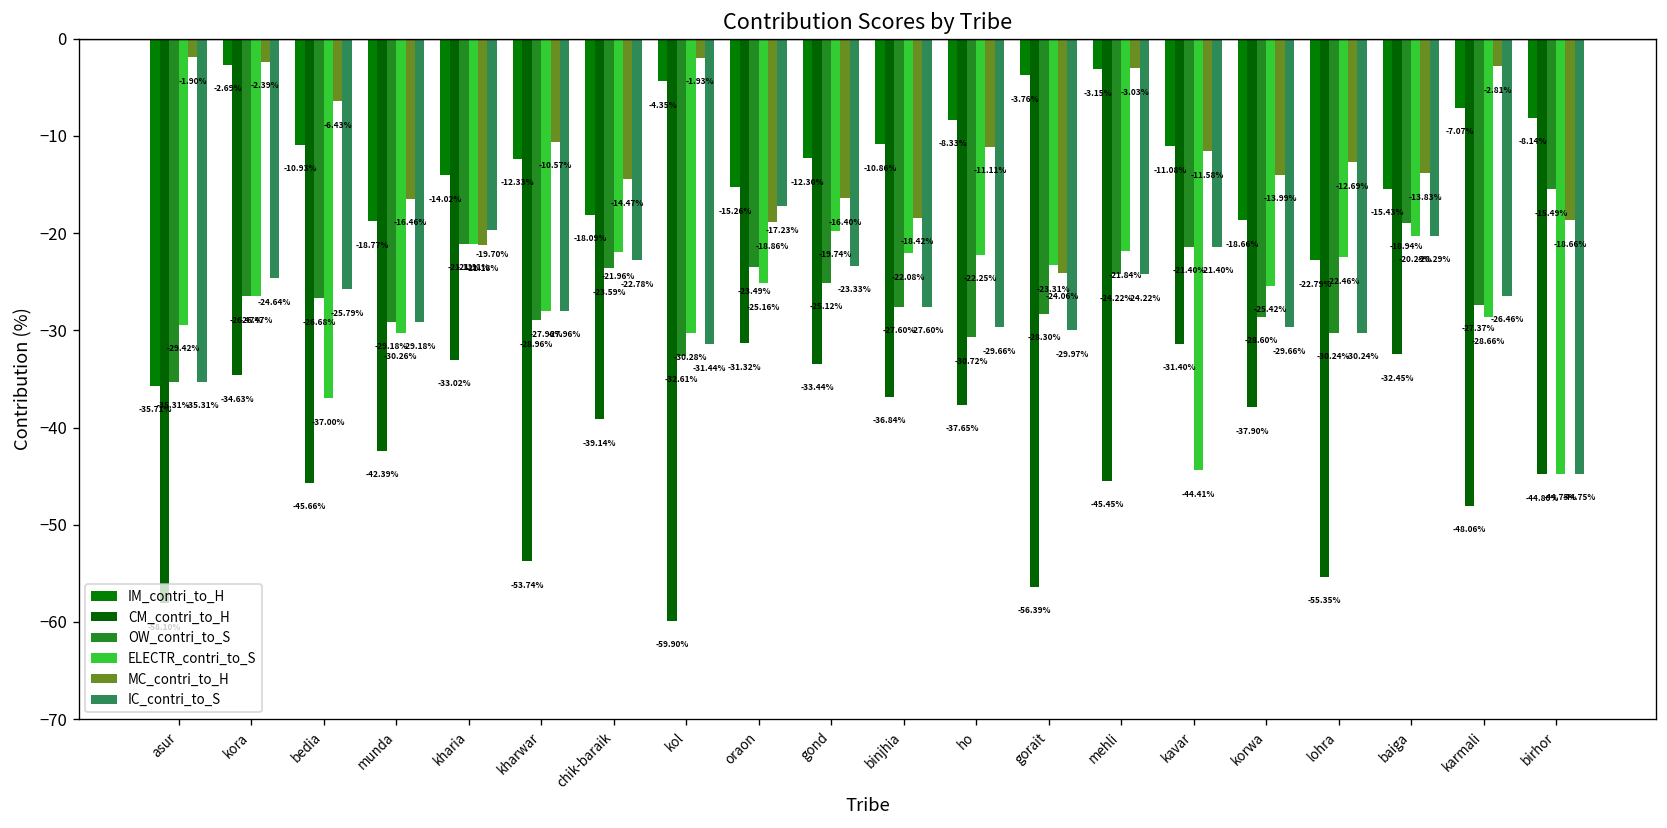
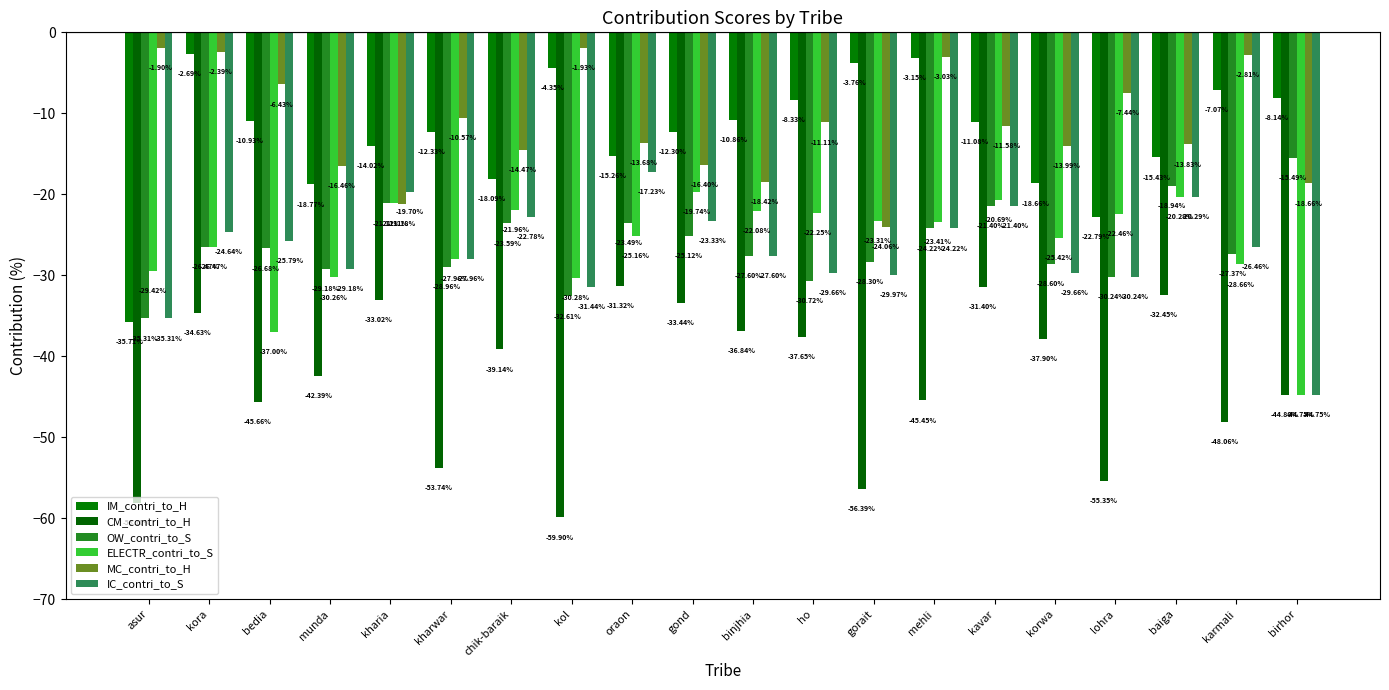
MC_contri_to_H, oraon: -18.86% -> -13.68%
ELECTR_contri_to_S, mehli: -21.84% -> -23.41%
ELECTR_contri_to_S, kavar: -44.41% -> -20.69%
MC_contri_to_H, lohra: -12.69% -> -7.44%
